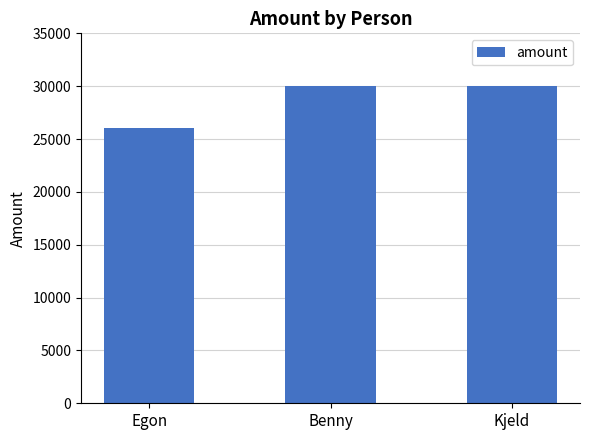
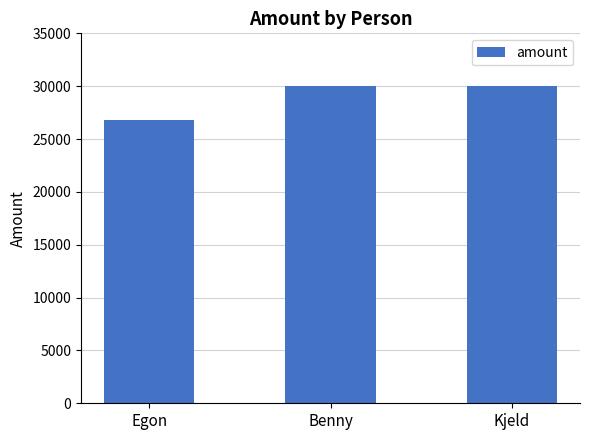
Egon: 26000 -> 26800
